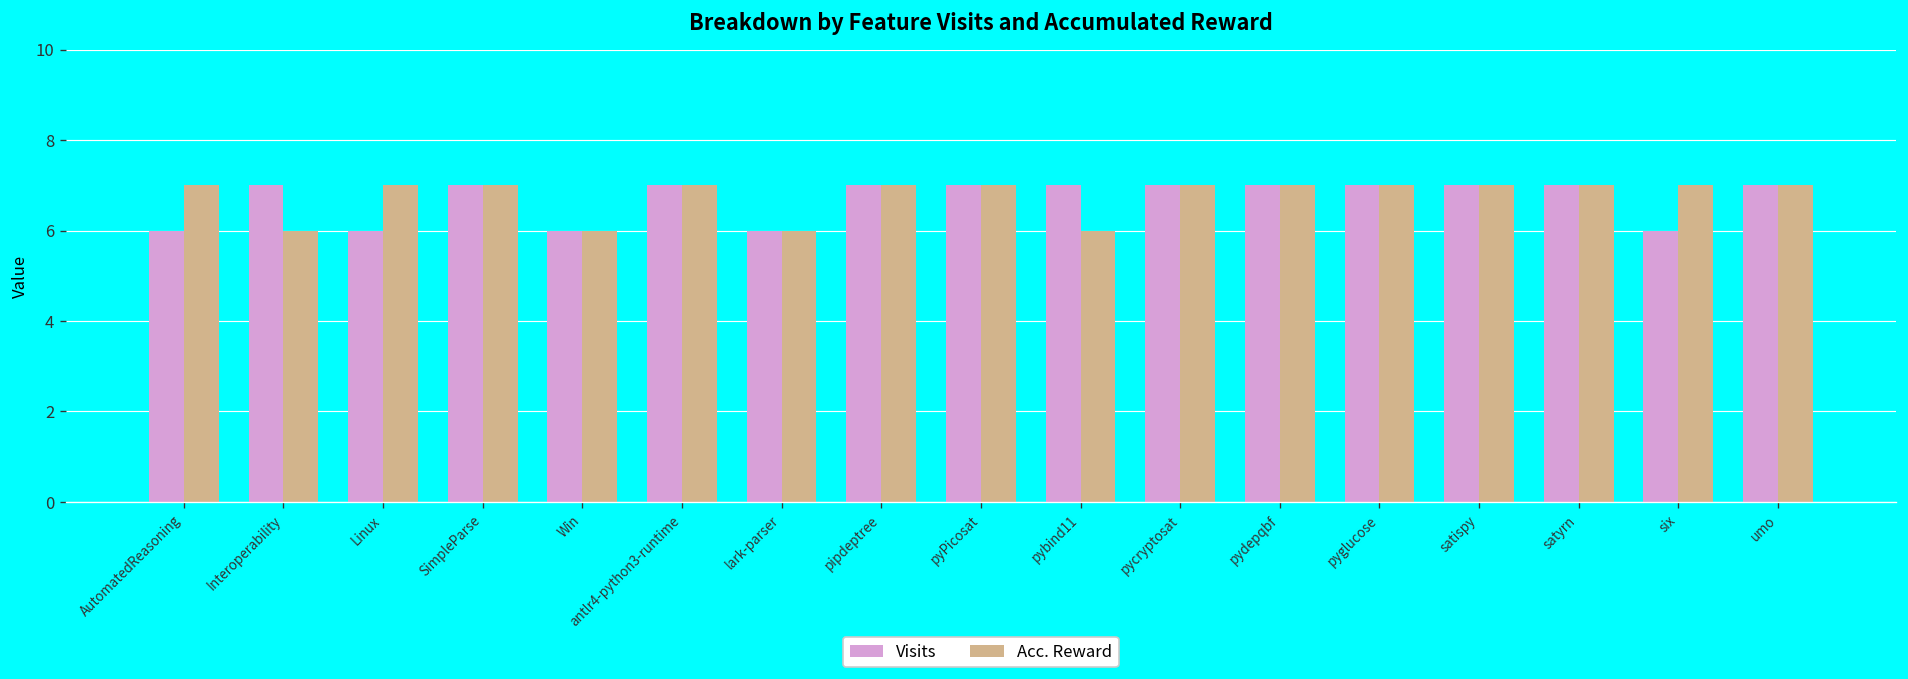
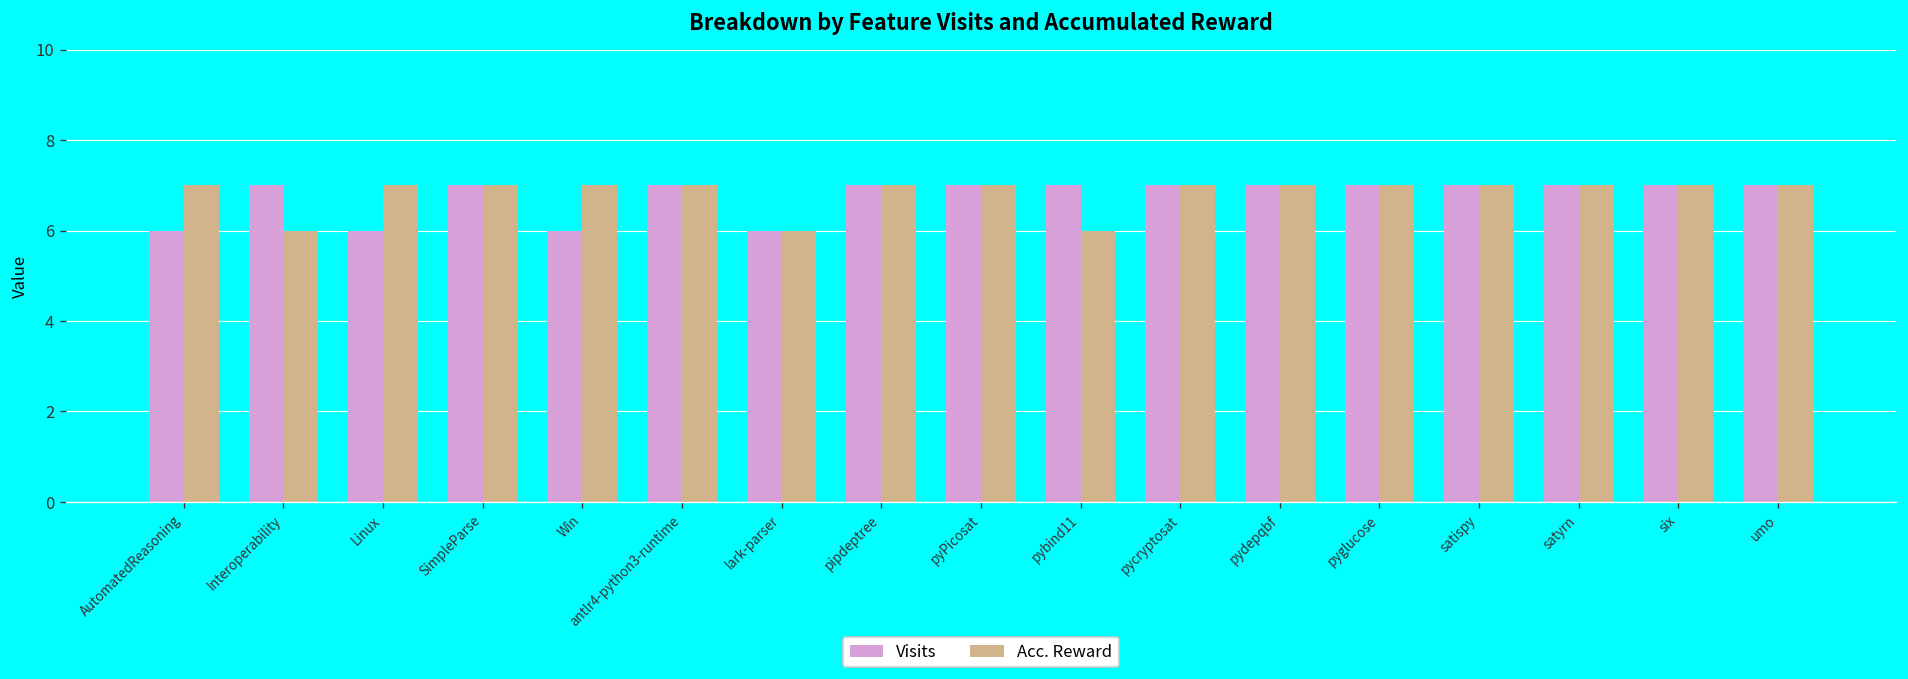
Acc. Reward, Win: 6 -> 7
Visits, six: 6 -> 7
